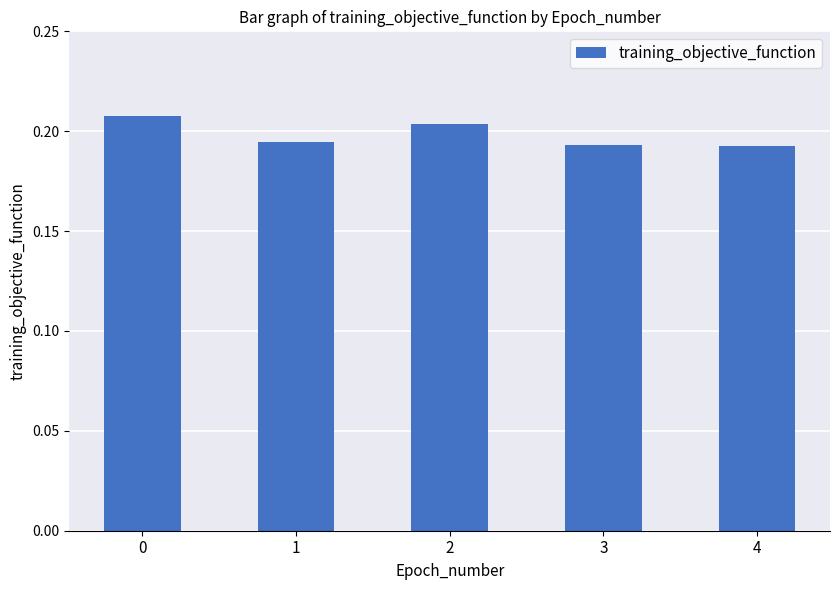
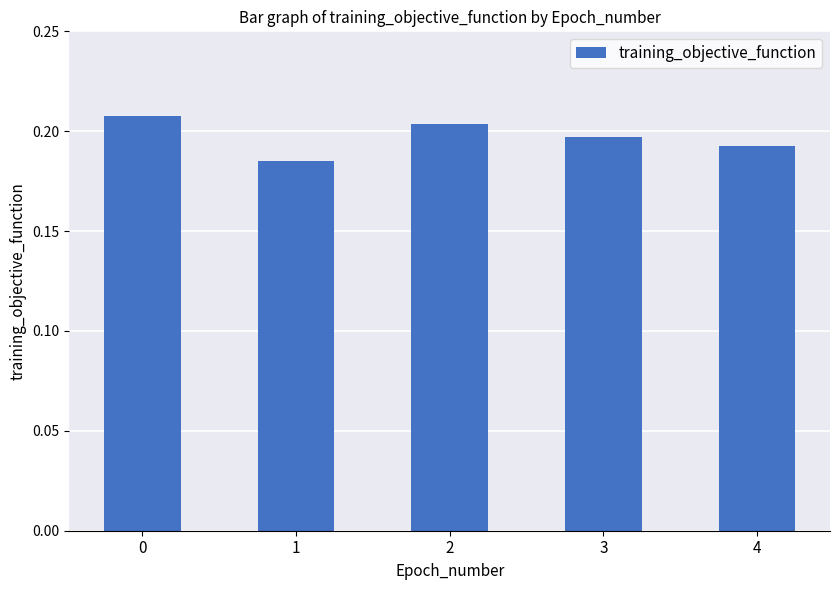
1: 0.195 -> 0.185
3: 0.193 -> 0.197
